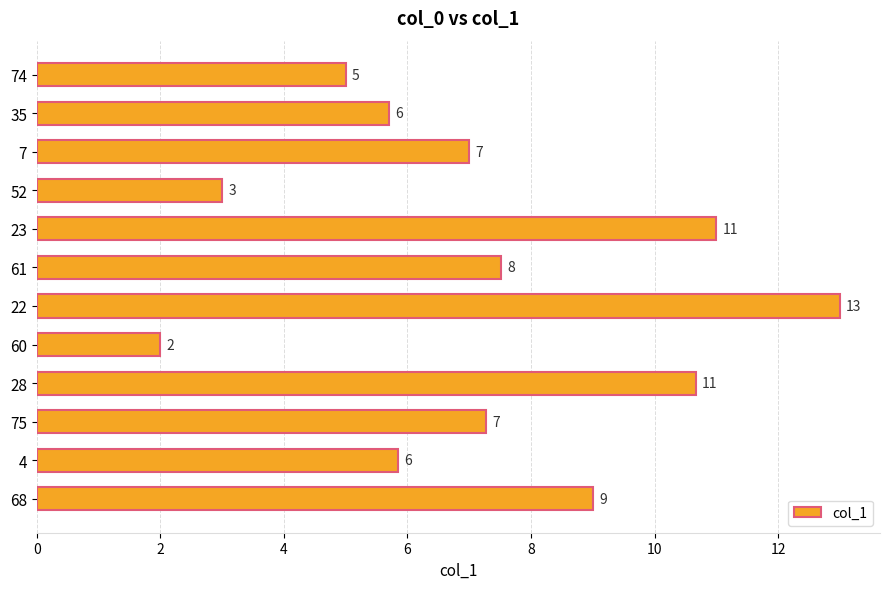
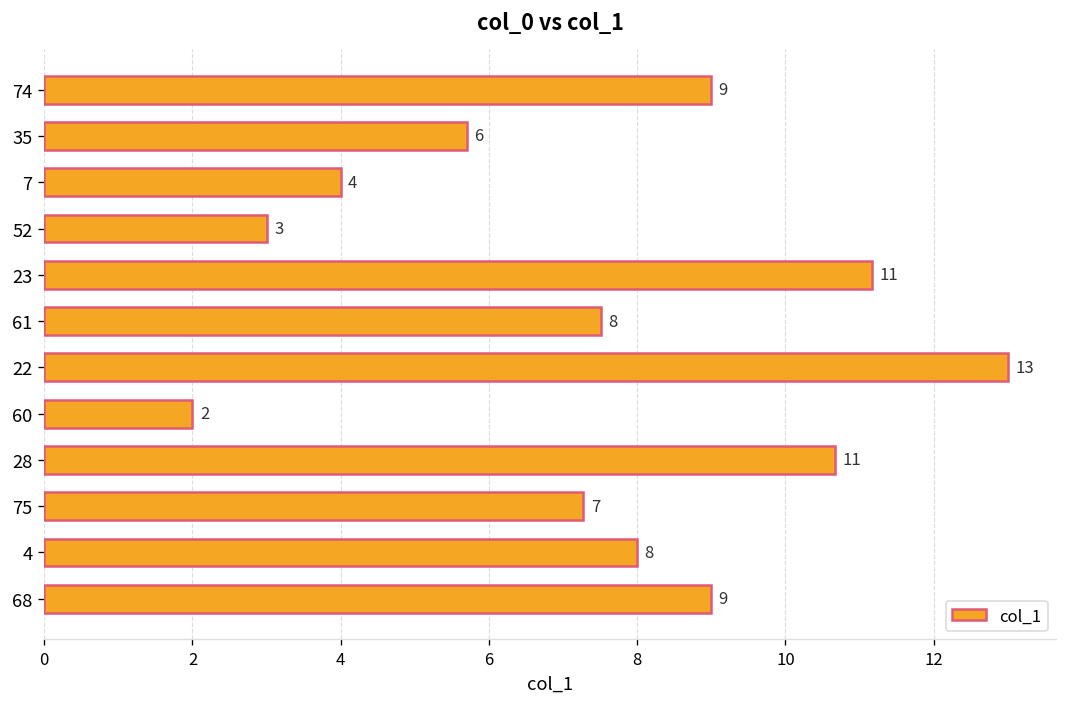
74: 5 -> 9
7: 7 -> 4
23: 11.0 -> 11.2
4: 6 -> 8
